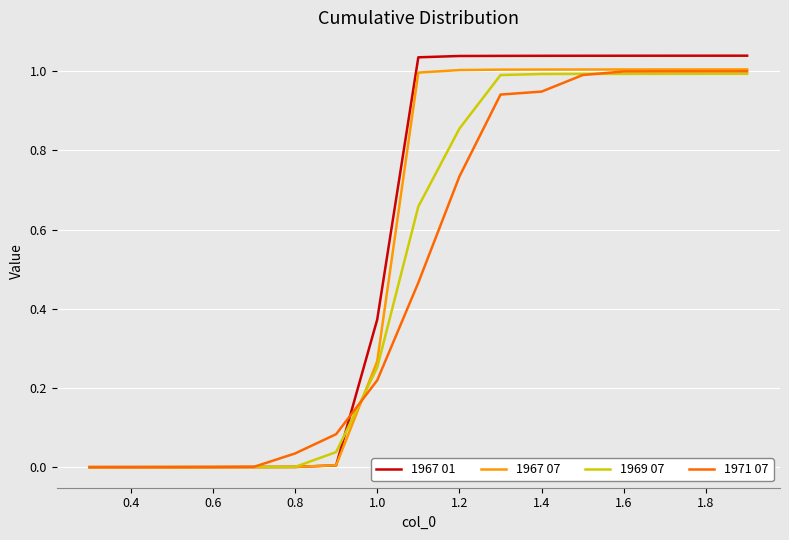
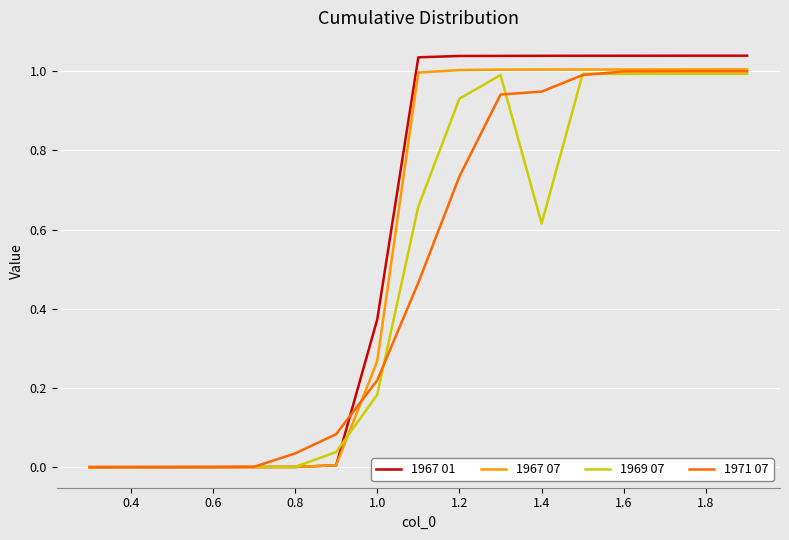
1969 07, 1.0: 0.25 -> 0.18
1969 07, 1.2: 0.86 -> 0.93
1969 07, 1.4: 0.99 -> 0.62
